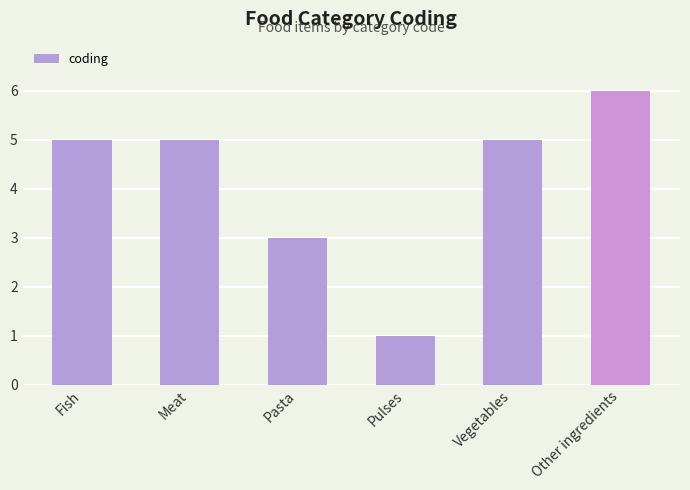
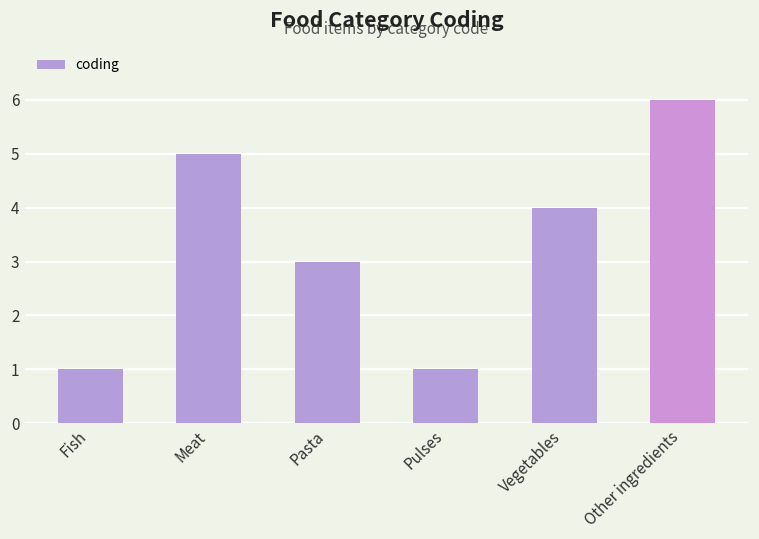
Fish: 5 -> 1
Vegetables: 5 -> 4
